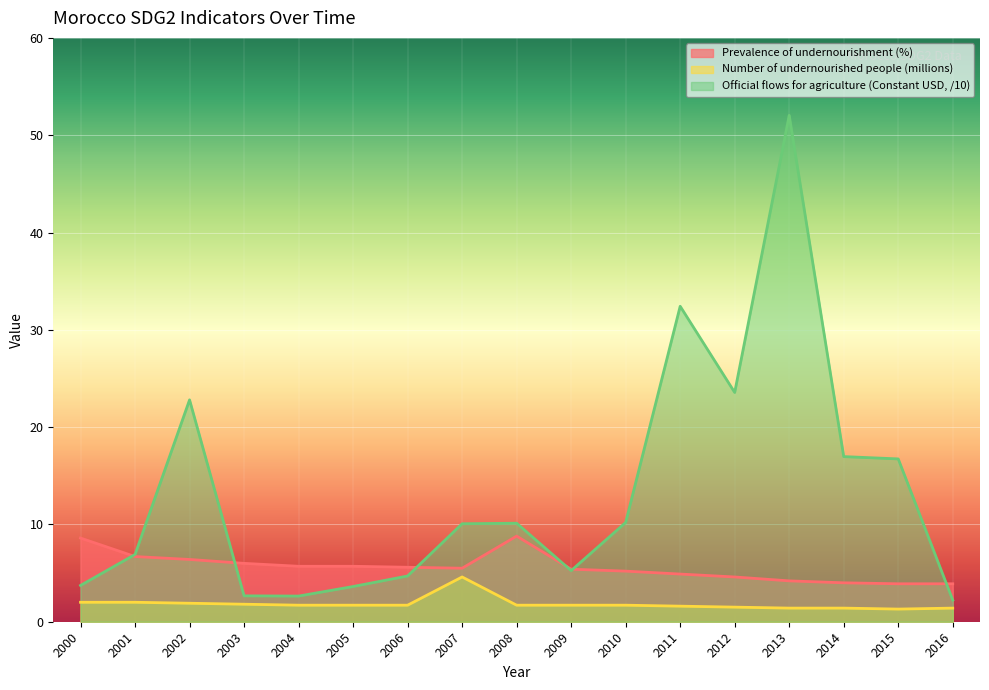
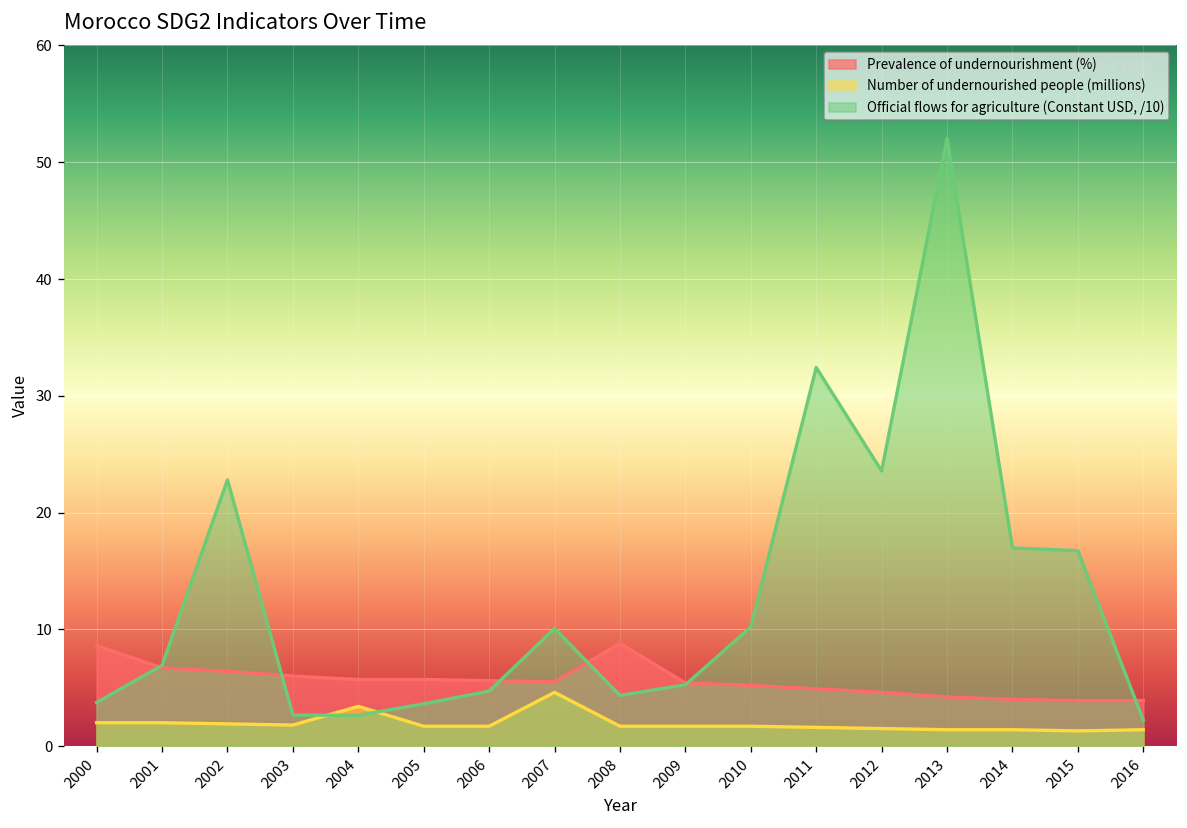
Number of undernourished people (millions), 2004: 2 -> 3
Official flows for agriculture (Constant USD, /10), 2008: 10 -> 4
